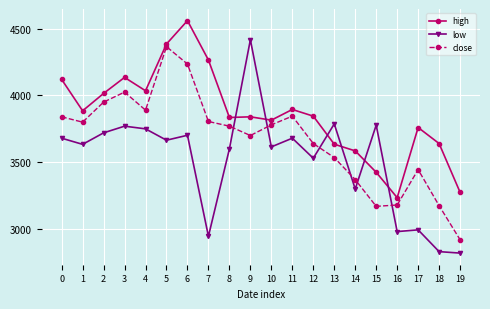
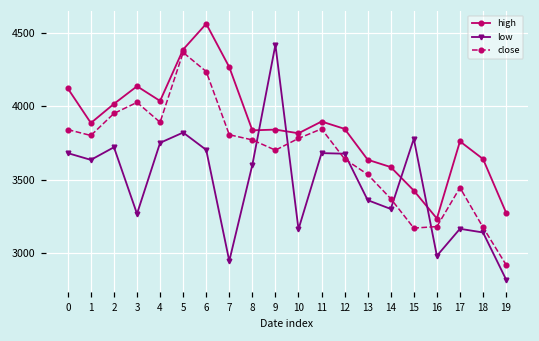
low, 3: 3770 -> 3270
low, 5: 3670 -> 3820
low, 10: 3620 -> 3160
low, 12: 3530 -> 3680
low, 13: 3790 -> 3360
low, 17: 2990 -> 3170
low, 18: 2830 -> 3140
